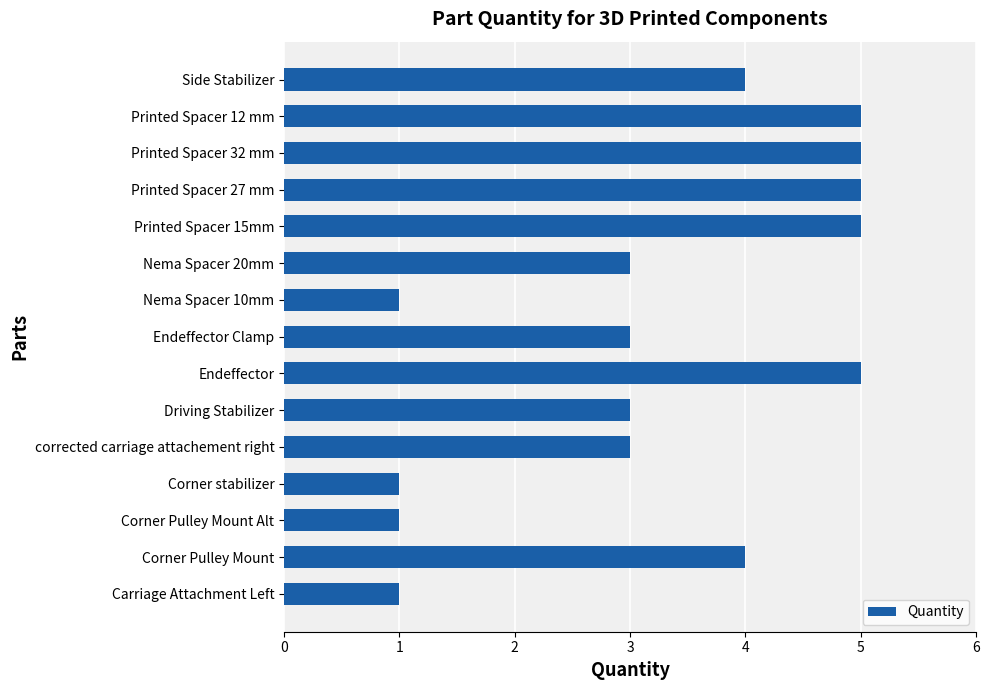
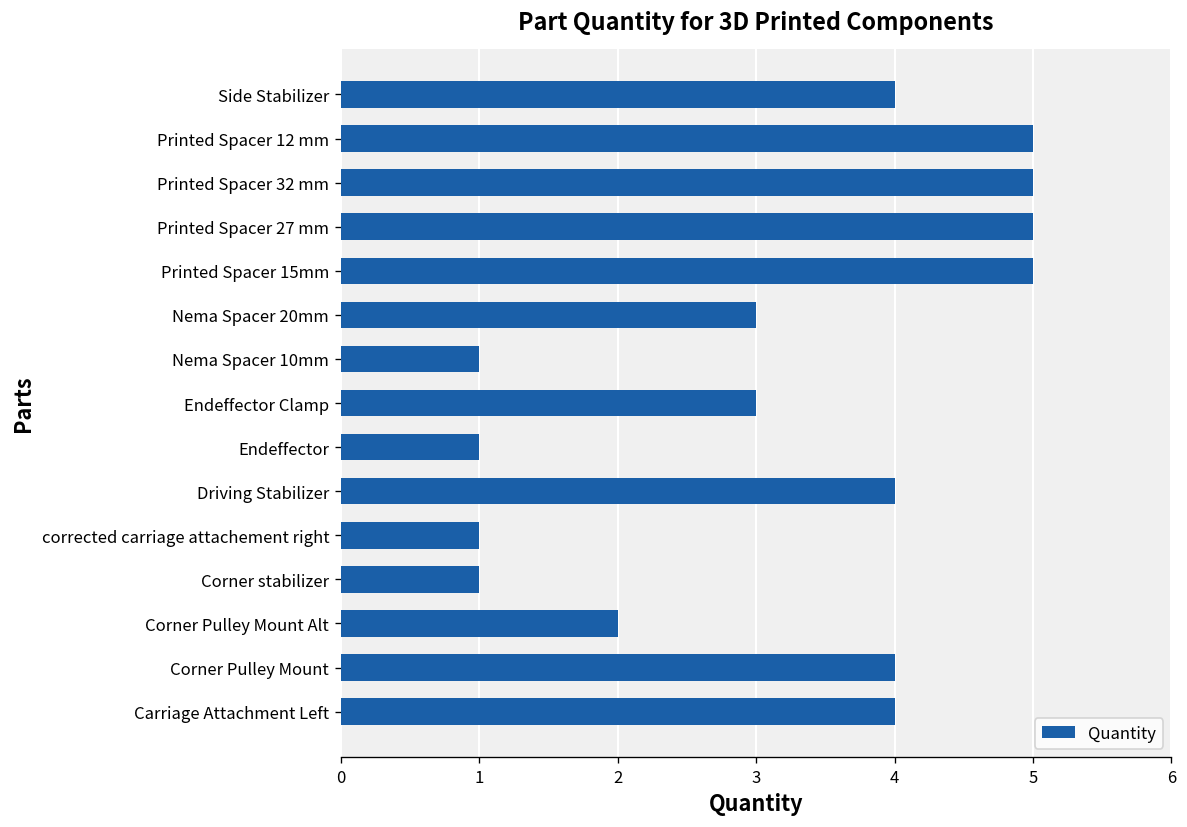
Endeffector: 5 -> 1
Driving Stabilizer: 3 -> 4
corrected carriage attachement right: 3 -> 1
Corner Pulley Mount Alt: 1 -> 2
Carriage Attachment Left: 1 -> 4
